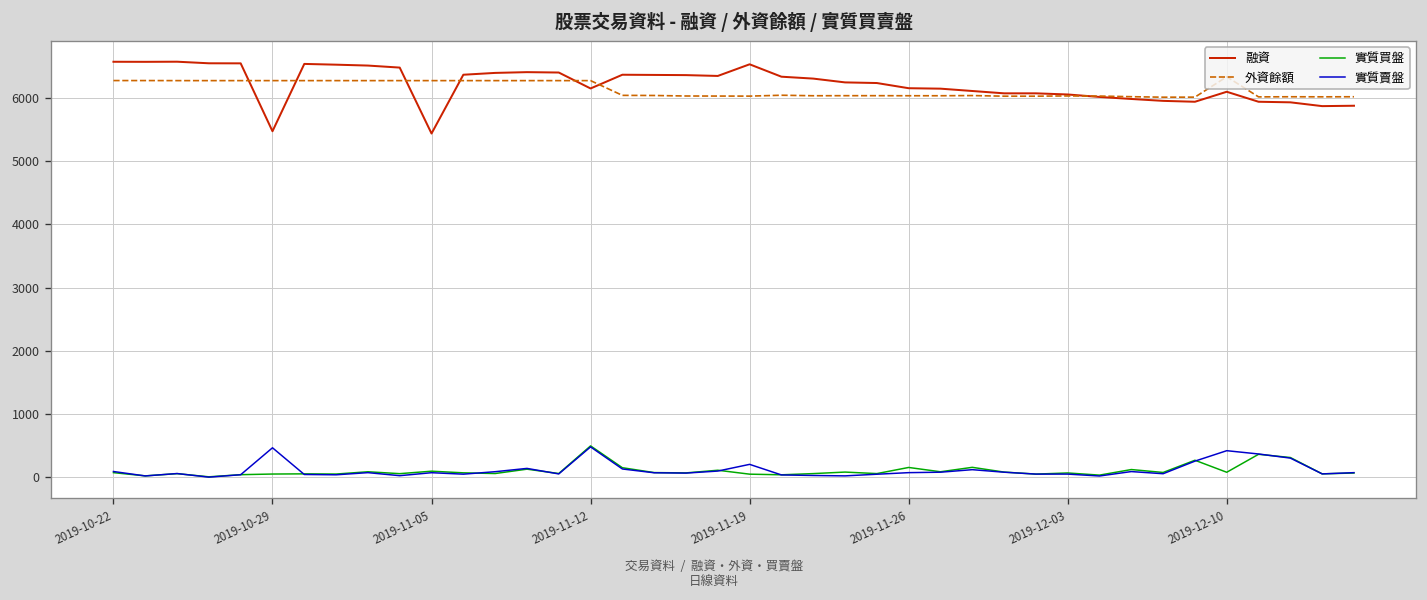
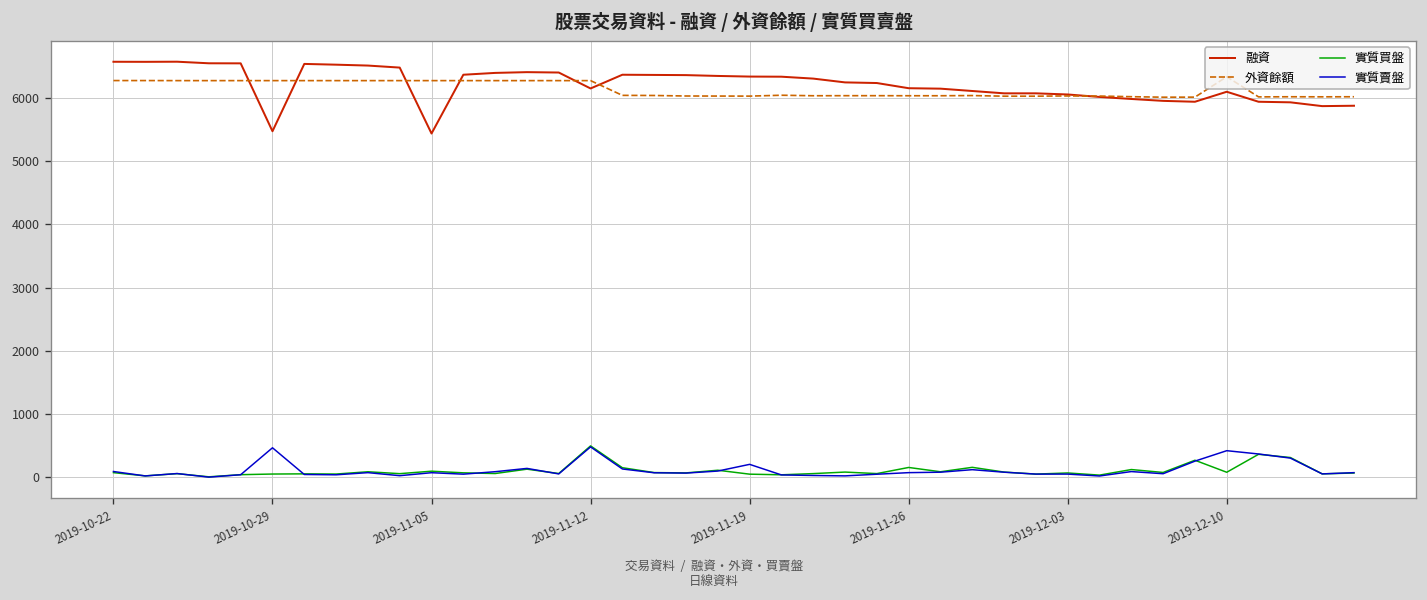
融資, 2019-11-19: 6500 -> 6300
